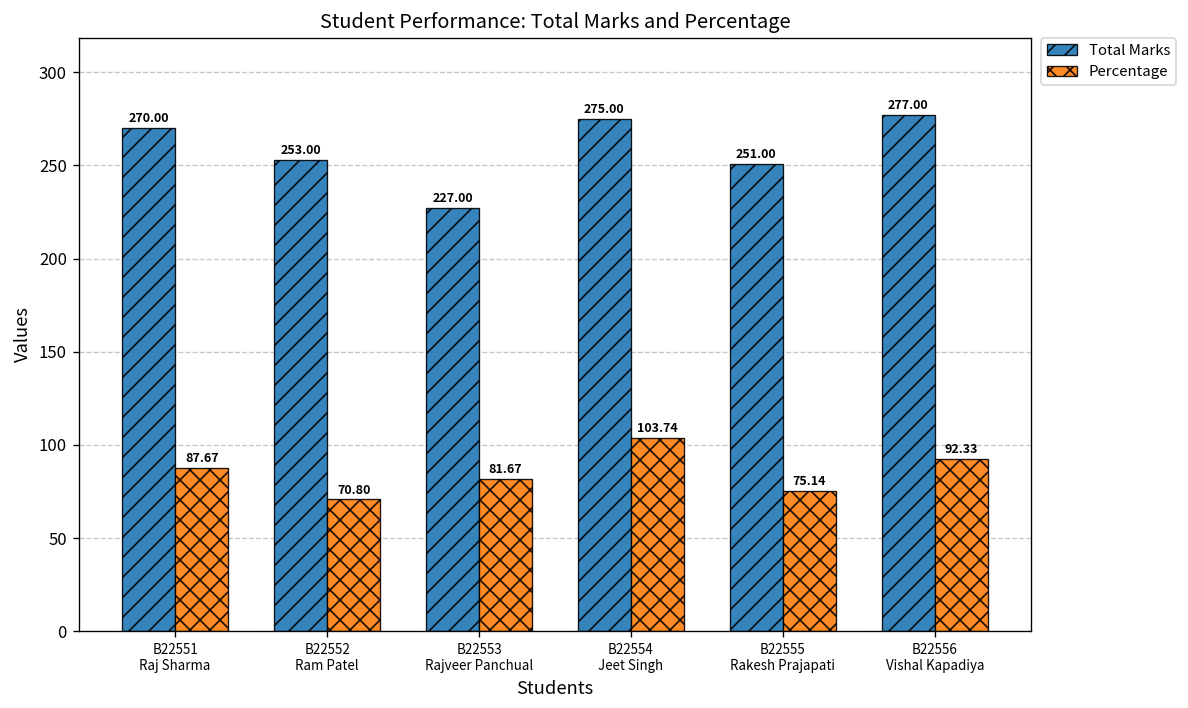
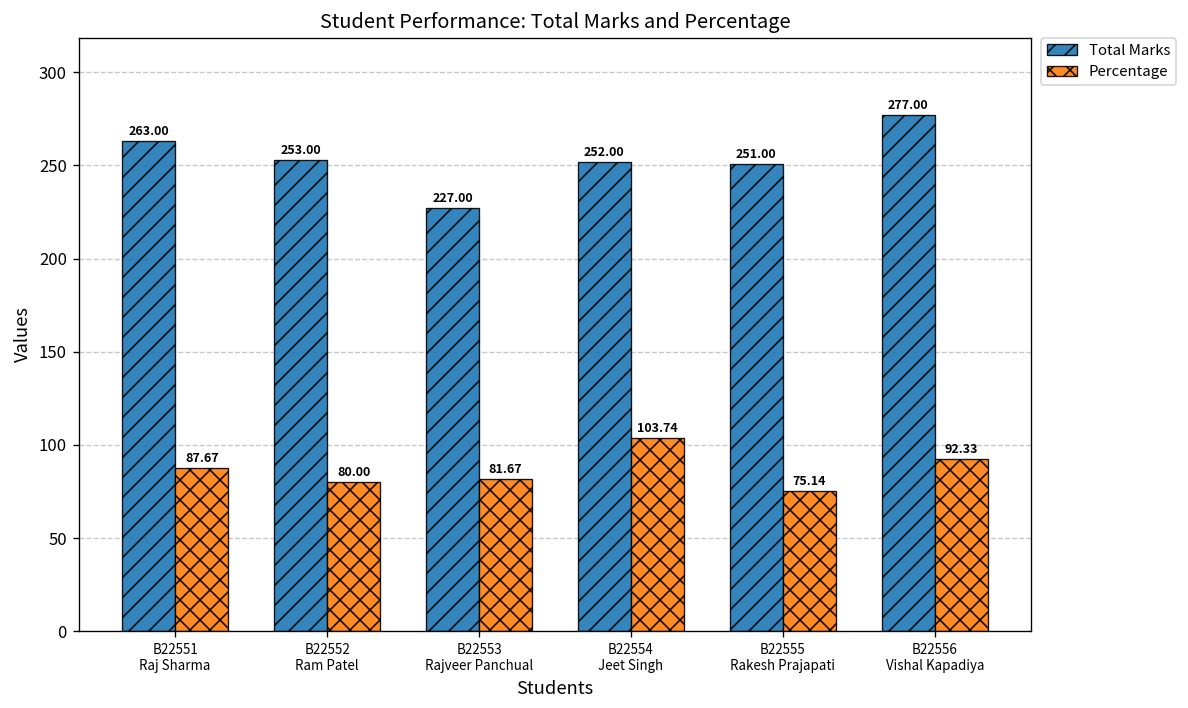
Total Marks, B22551 Raj Sharma: 270.00 -> 263.00
Percentage, B22552 Ram Patel: 70.80 -> 80.00
Total Marks, B22554 Jeet Singh: 275.00 -> 252.00
